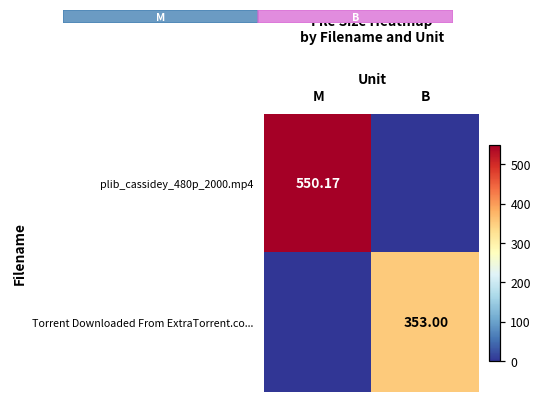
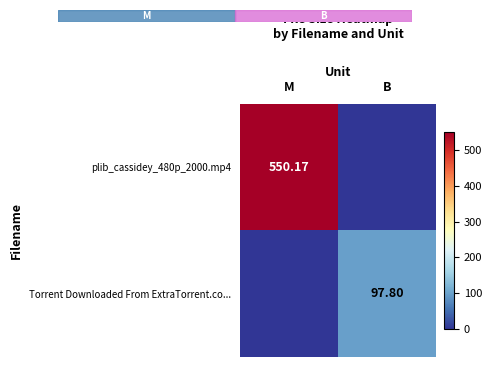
Torrent Downloaded From ExtraTorrent.co..., B: 353.00 -> 97.80
